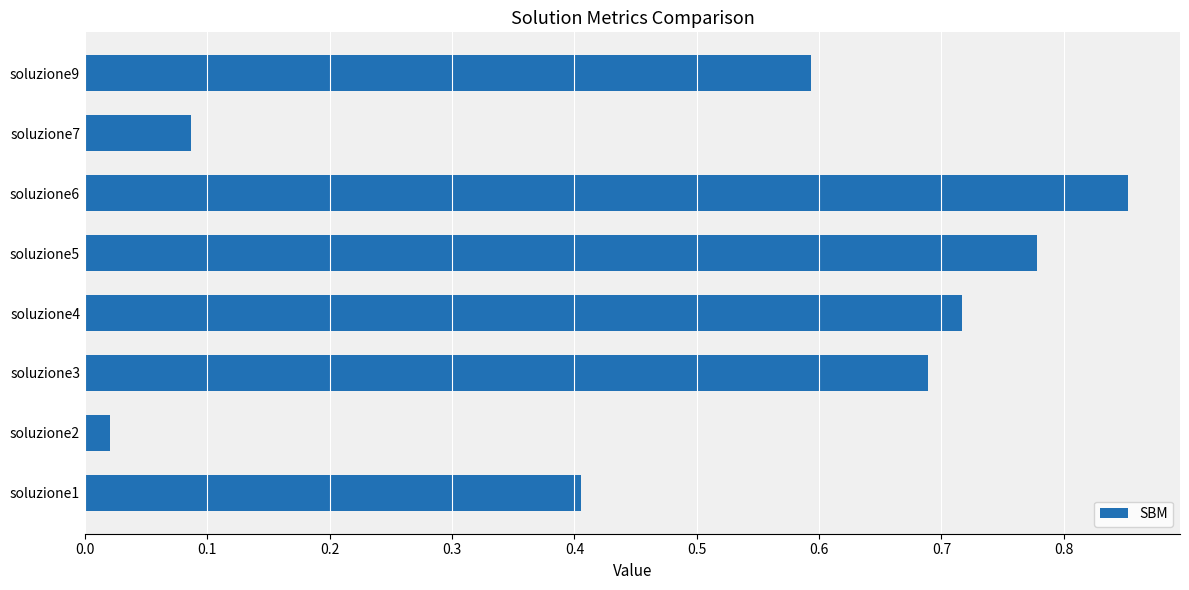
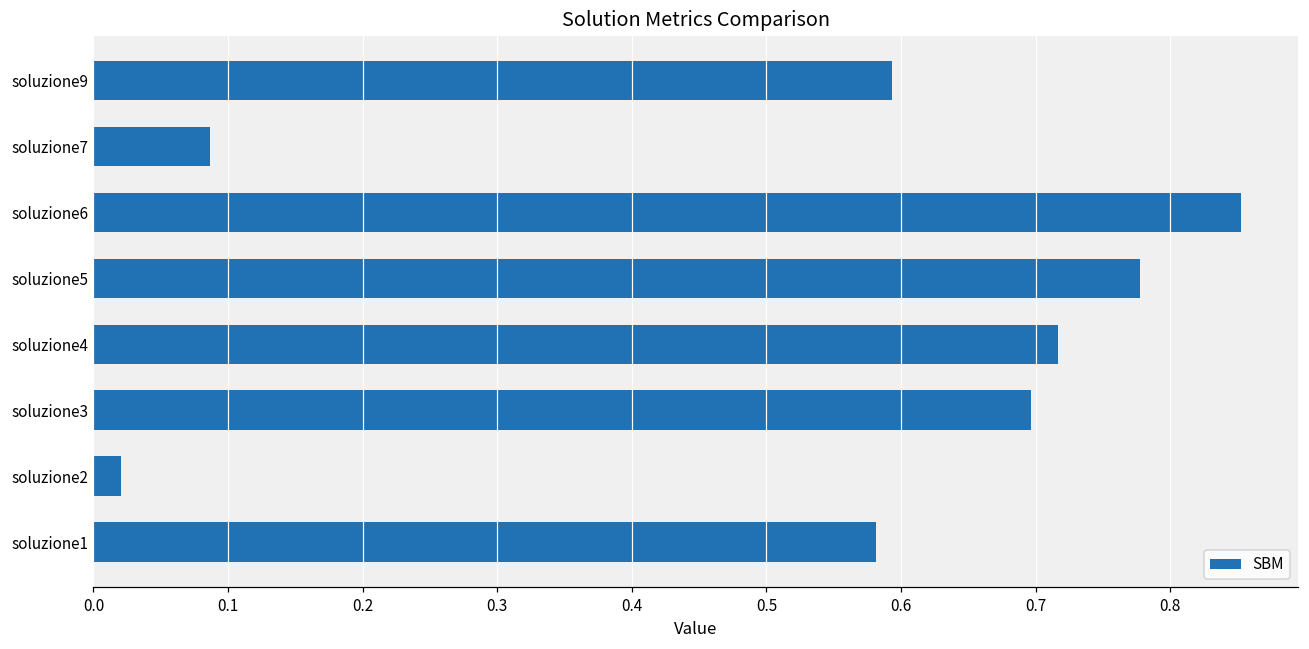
soluzione3: 0.689 -> 0.697
soluzione1: 0.406 -> 0.581
